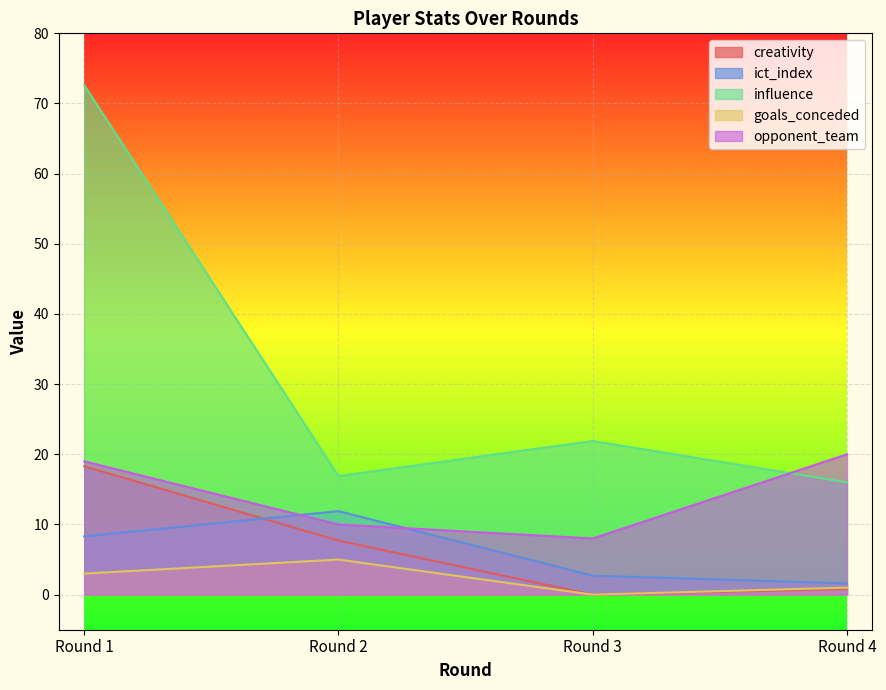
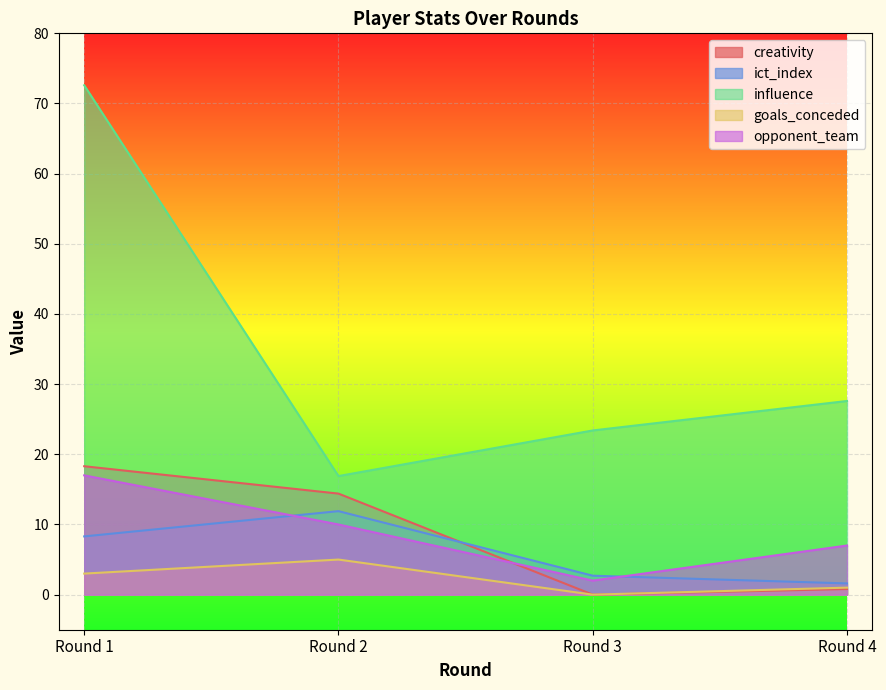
opponent_team, Round 1: 19 -> 17
creativity, Round 2: 8 -> 14
influence, Round 3: 22 -> 23
opponent_team, Round 3: 8 -> 2
influence, Round 4: 16 -> 28
opponent_team, Round 4: 20 -> 7
